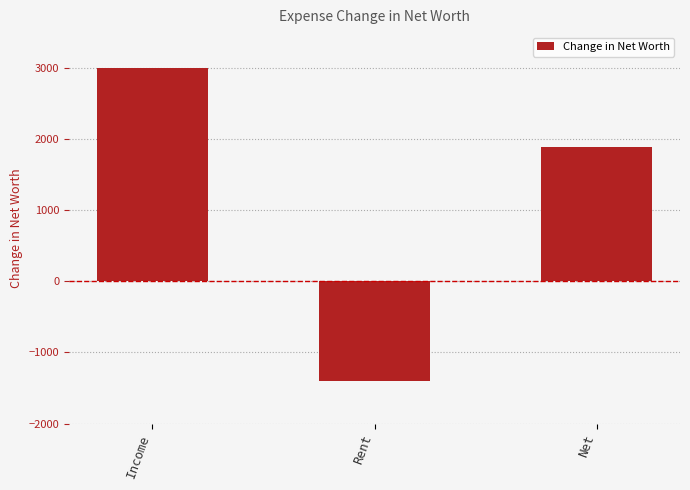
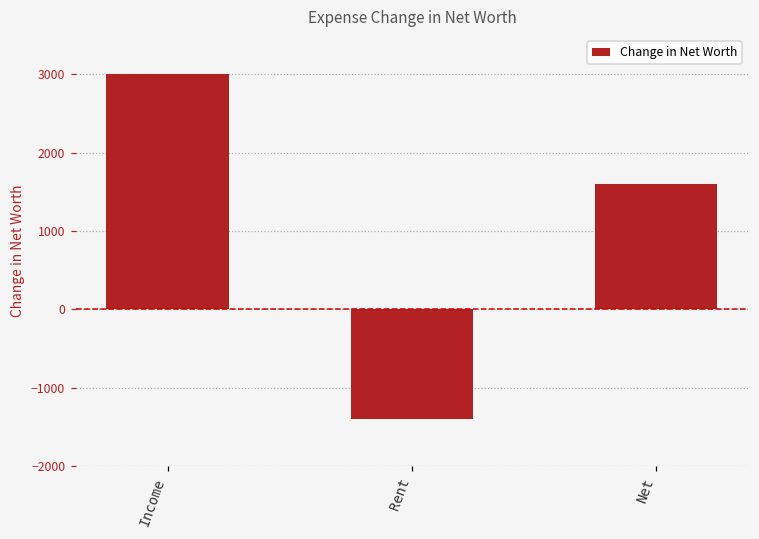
Net: 1900 -> 1600
